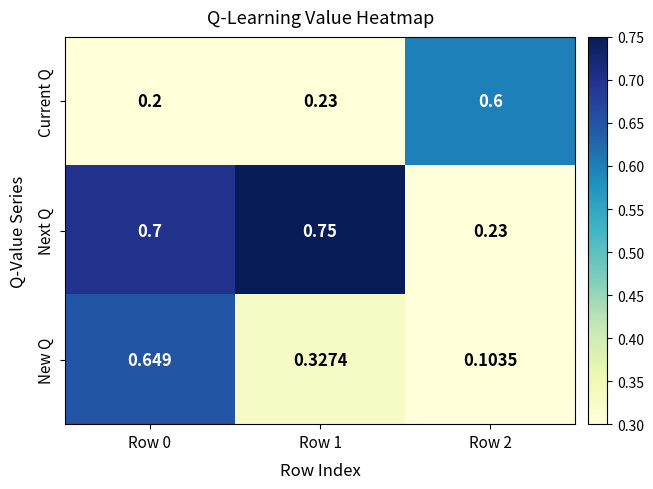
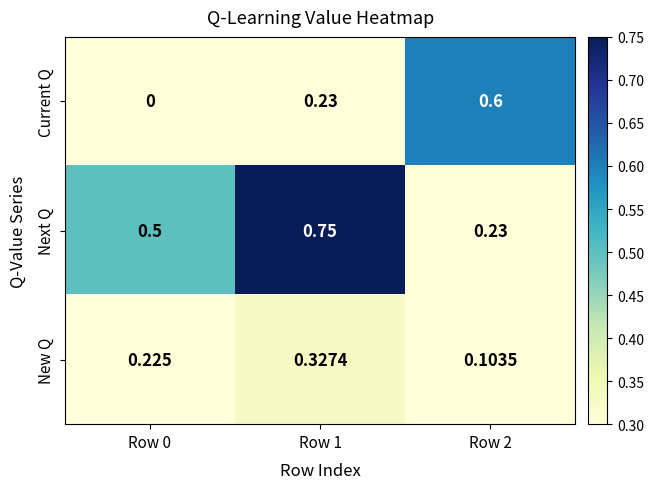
Current Q, Row 0: 0.2 -> 0
Next Q, Row 0: 0.7 -> 0.5
New Q, Row 0: 0.649 -> 0.225
